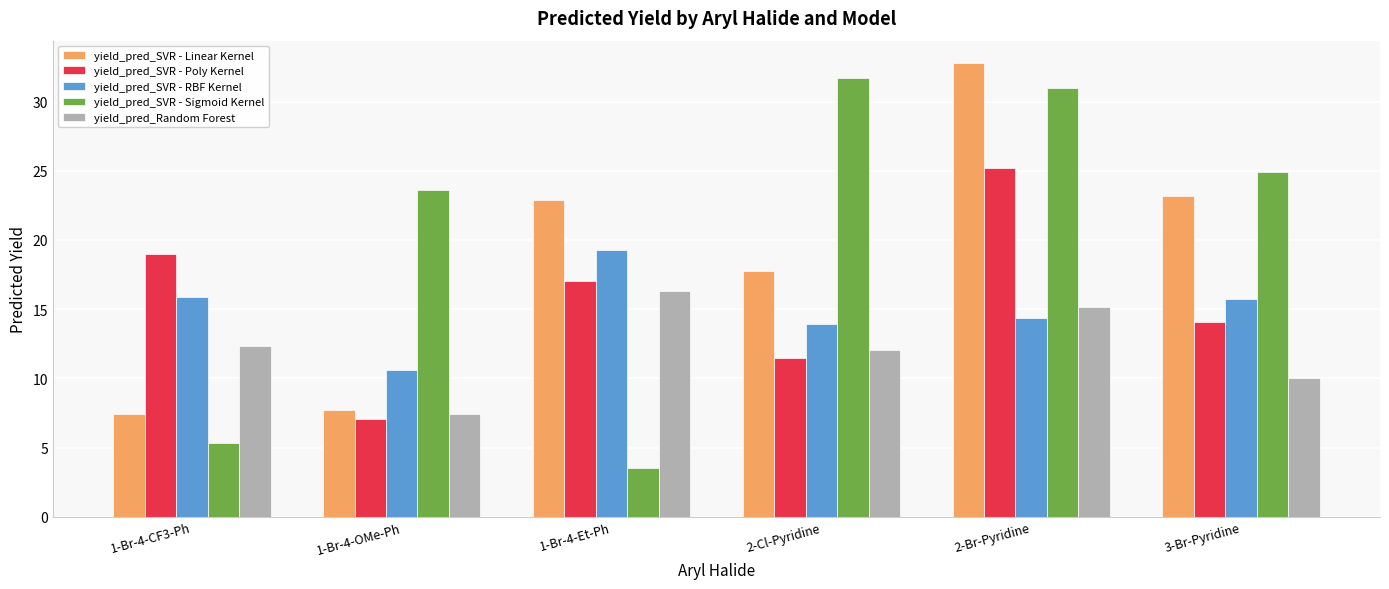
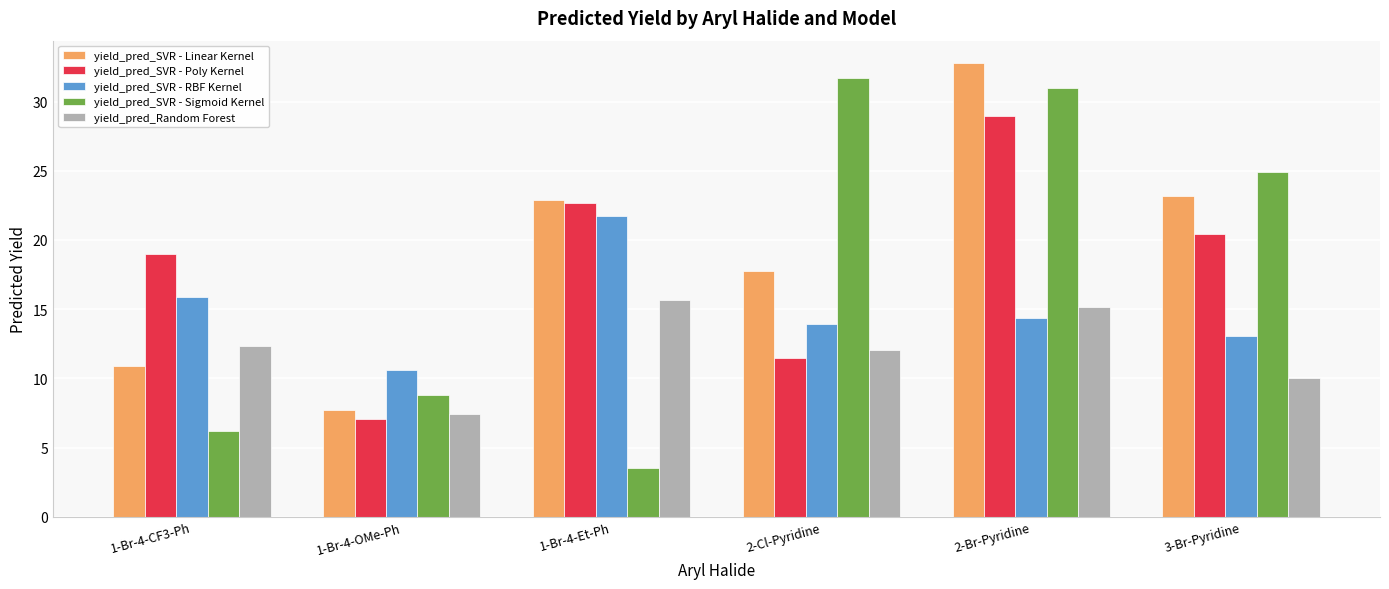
yield_pred_SVR - Linear Kernel, 1-Br-4-CF3-Ph: 7.5 -> 10.9
yield_pred_SVR - Sigmoid Kernel, 1-Br-4-CF3-Ph: 5.3 -> 6.2
yield_pred_SVR - Sigmoid Kernel, 1-Br-4-OMe-Ph: 23.6 -> 8.8
yield_pred_SVR - Poly Kernel, 1-Br-4-Et-Ph: 17.0 -> 22.7
yield_pred_SVR - RBF Kernel, 1-Br-4-Et-Ph: 19.2 -> 21.7
yield_pred_Random Forest, 1-Br-4-Et-Ph: 16.3 -> 15.7
yield_pred_SVR - Poly Kernel, 2-Br-Pyridine: 25.2 -> 28.9
yield_pred_SVR - Poly Kernel, 3-Br-Pyridine: 14.0 -> 20.4
yield_pred_SVR - RBF Kernel, 3-Br-Pyridine: 15.7 -> 13.1
